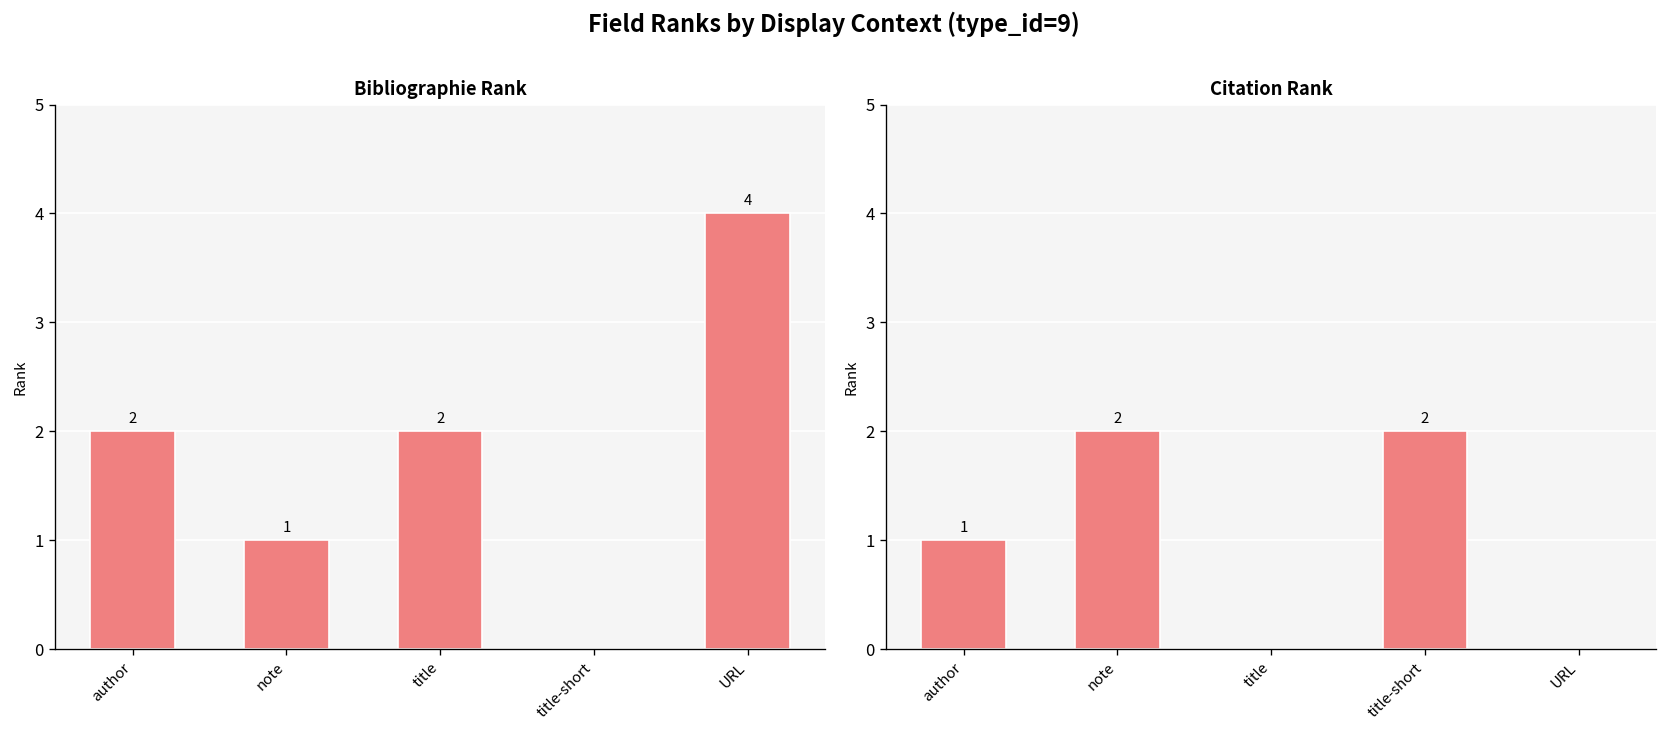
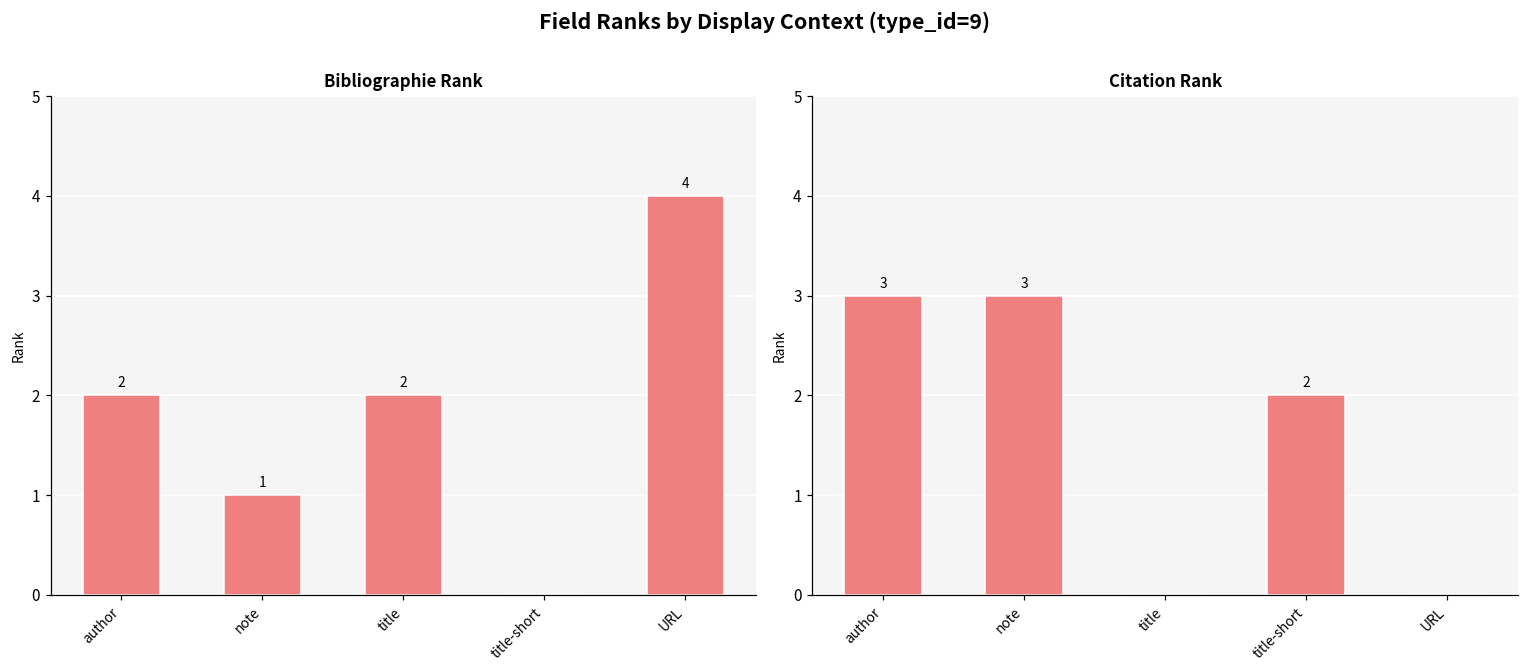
Citation Rank, author: 1 -> 3
Citation Rank, note: 2 -> 3
